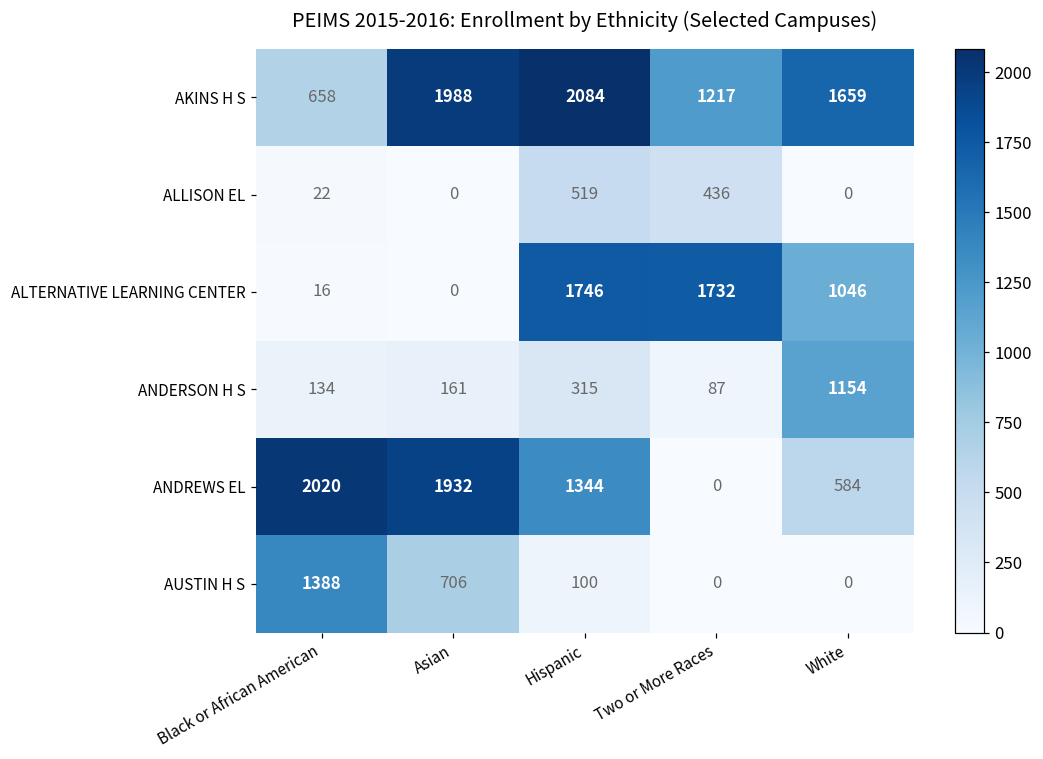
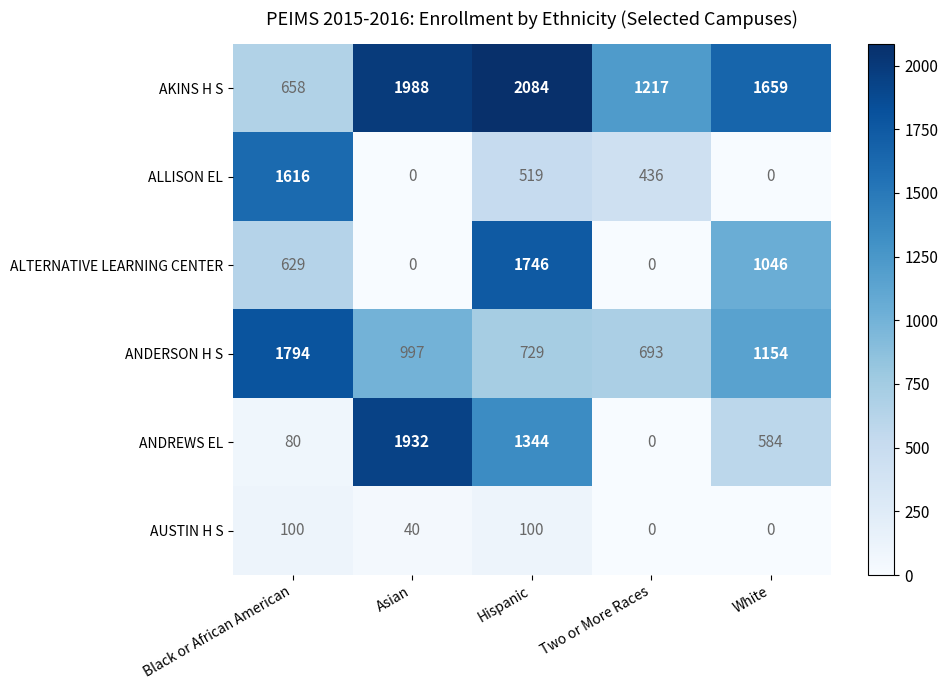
ALLISON EL, Black or African American: 22 -> 1616
ALTERNATIVE LEARNING CENTER, Black or African American: 16 -> 629
ALTERNATIVE LEARNING CENTER, Two or More Races: 1732 -> 0
ANDERSON H S, Black or African American: 134 -> 1794
ANDERSON H S, Asian: 161 -> 997
ANDERSON H S, Hispanic: 315 -> 729
ANDERSON H S, Two or More Races: 87 -> 693
ANDREWS EL, Black or African American: 2020 -> 80
AUSTIN H S, Black or African American: 1388 -> 100
AUSTIN H S, Asian: 706 -> 40
